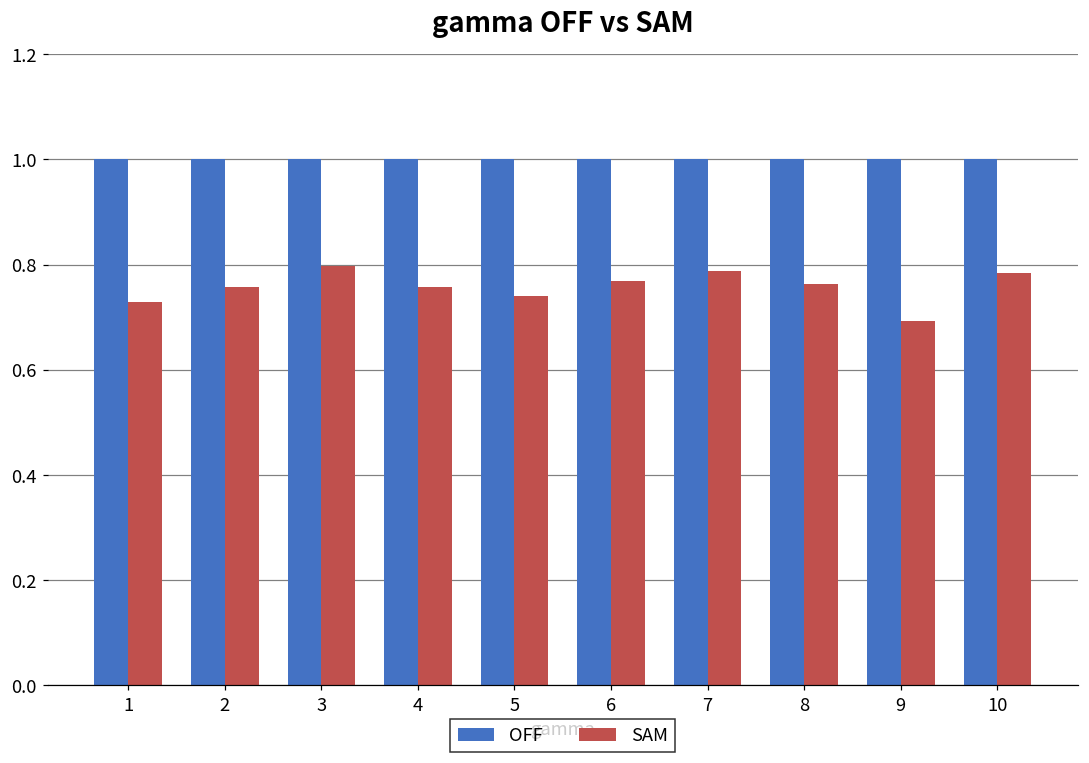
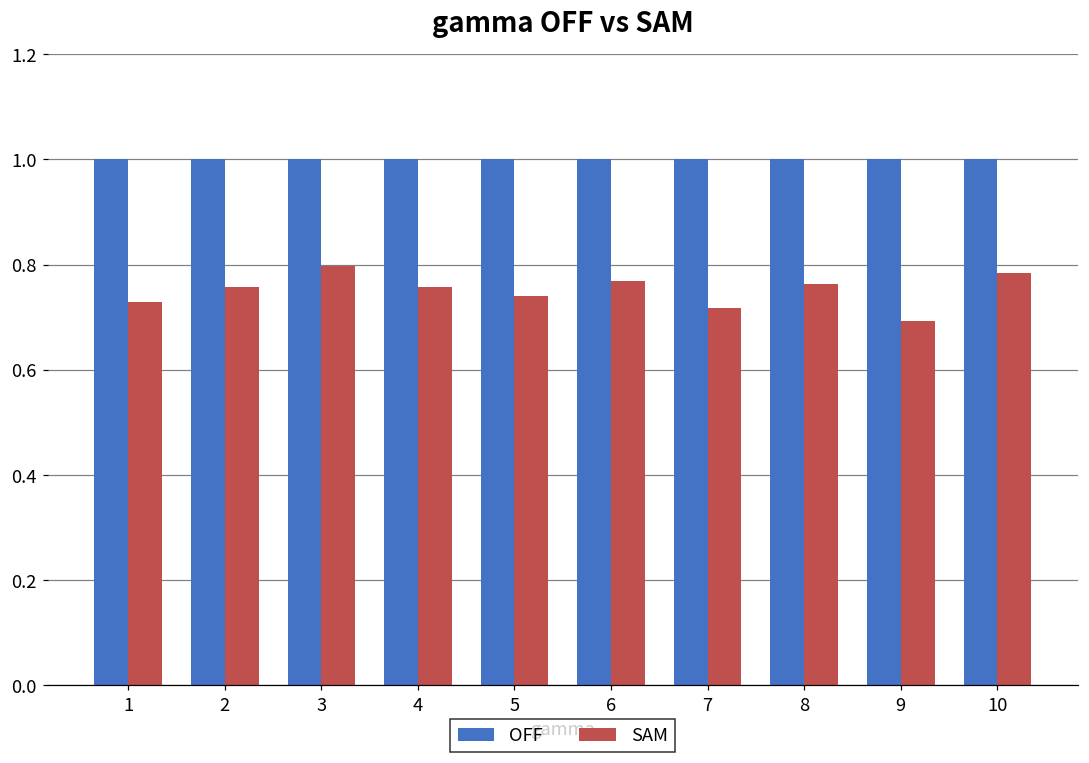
SAM, 7: 0.79 -> 0.72
